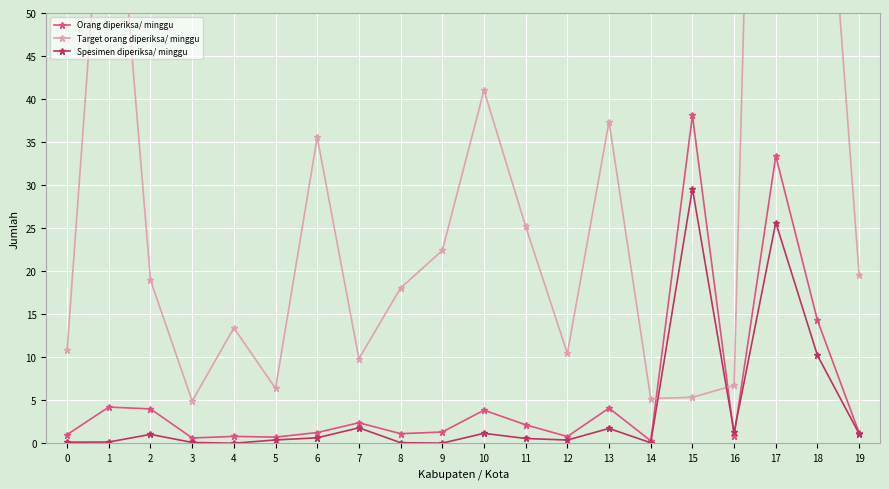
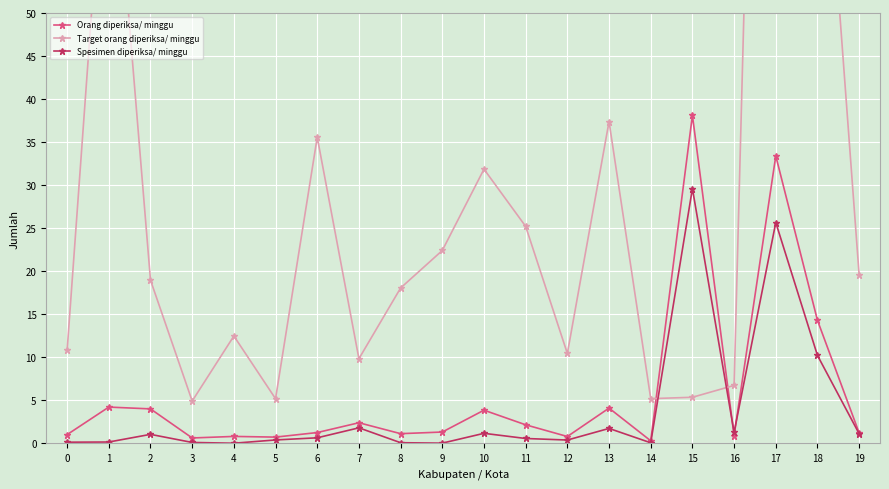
Target orang diperiksa/ minggu, 4: 13 -> 12
Target orang diperiksa/ minggu, 5: 6 -> 5
Target orang diperiksa/ minggu, 10: 41 -> 32
